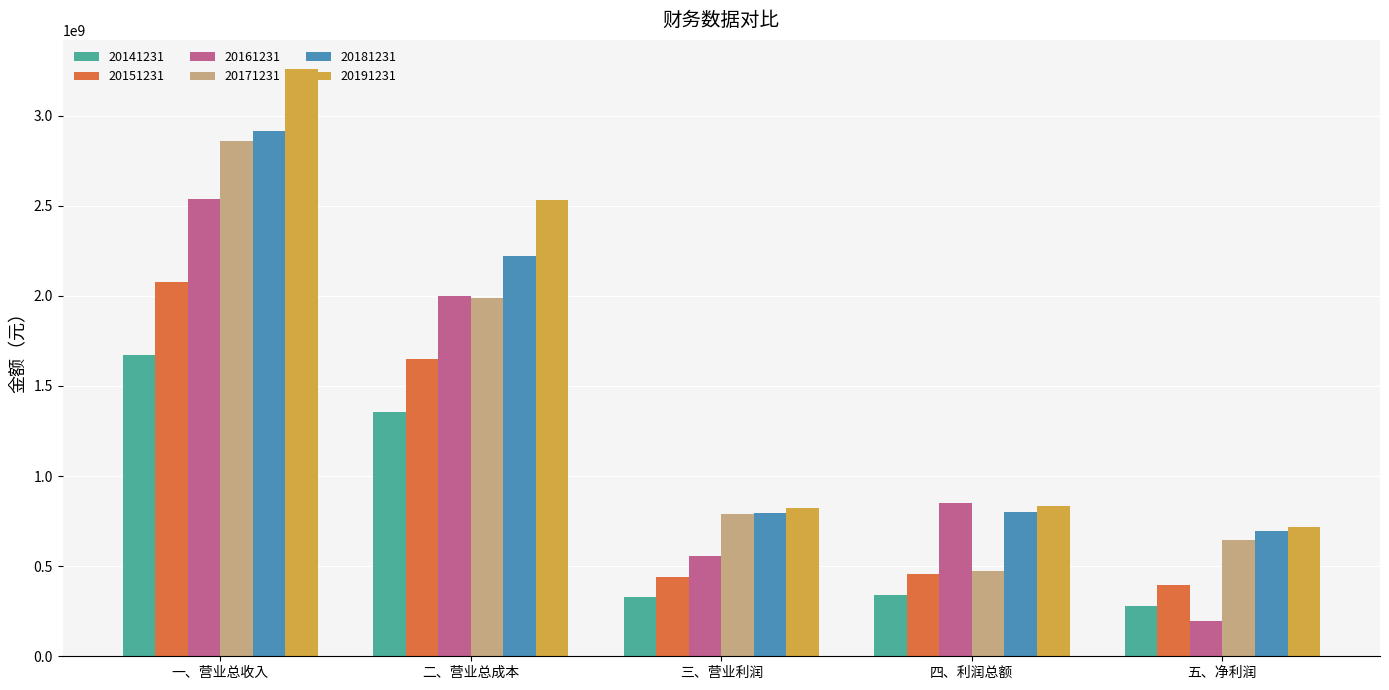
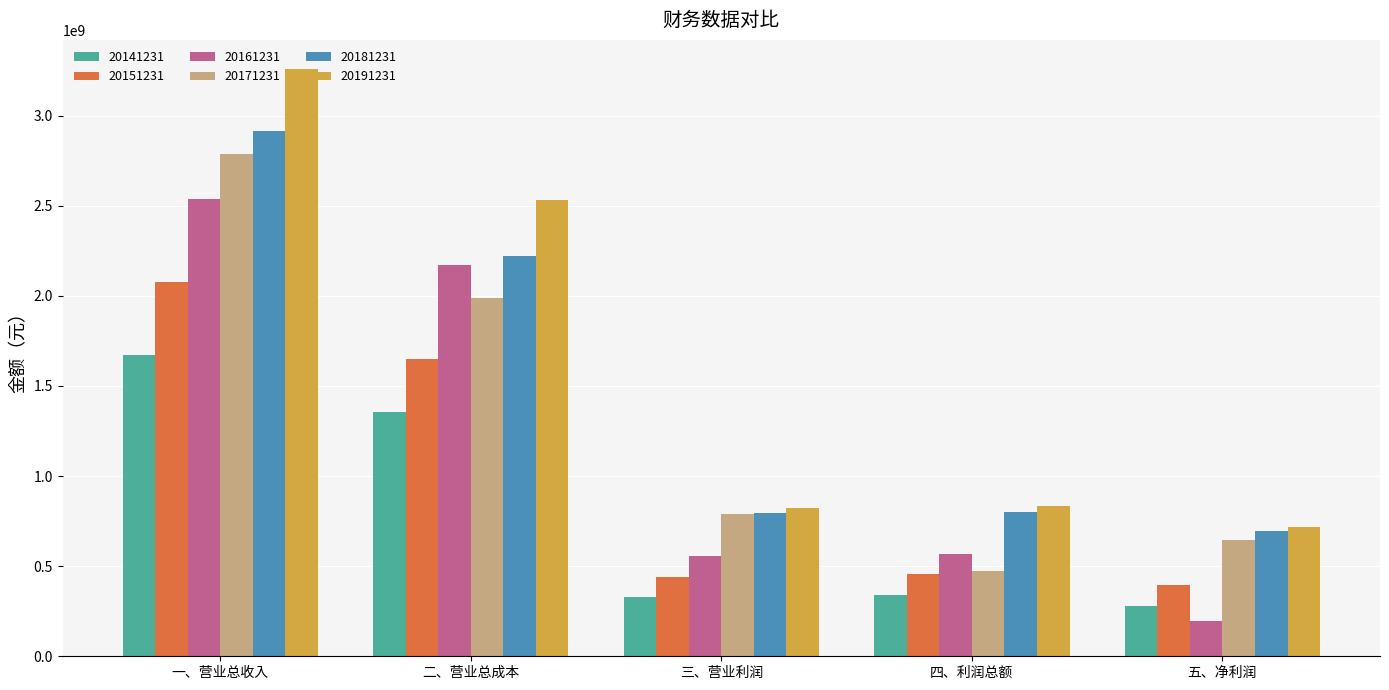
20171231, 一、营业总收入: 2860000000 -> 2790000000
20161231, 二、营业总成本: 2000000000 -> 2170000000
20161231, 四、利润总额: 850000000 -> 570000000
